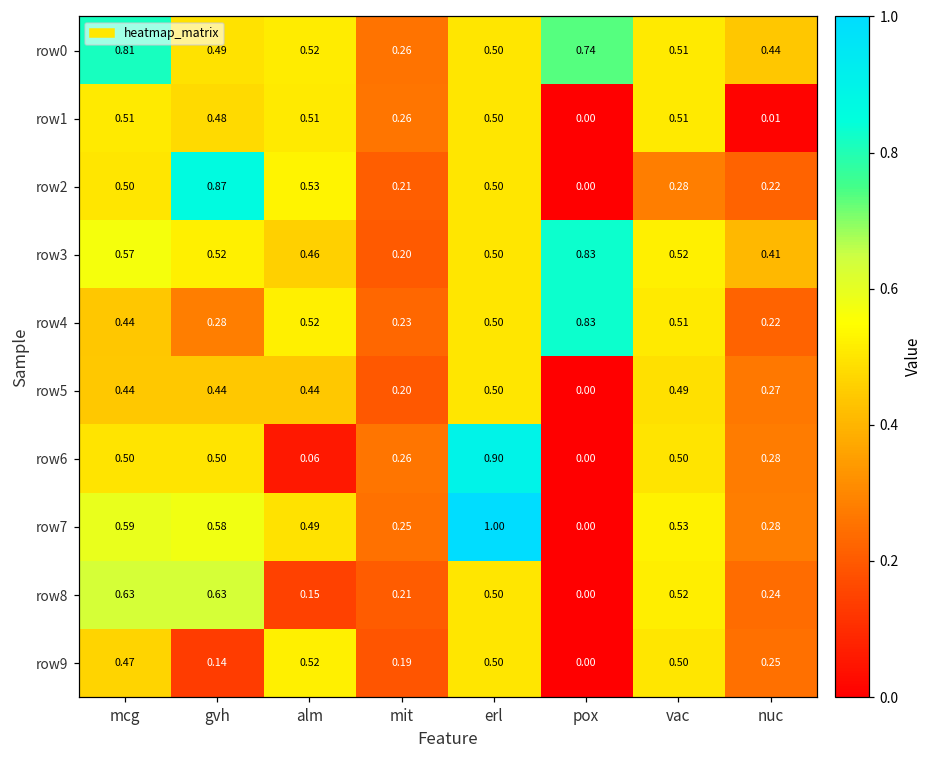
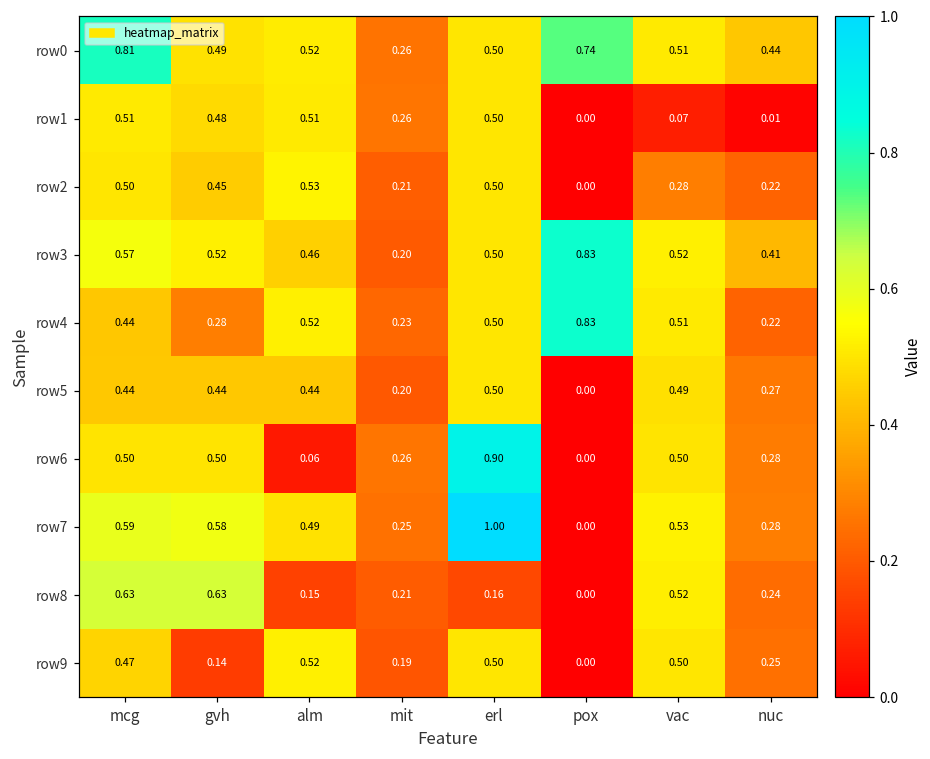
row1, vac: 0.51 -> 0.07
row2, gvh: 0.87 -> 0.45
row8, erl: 0.50 -> 0.16
